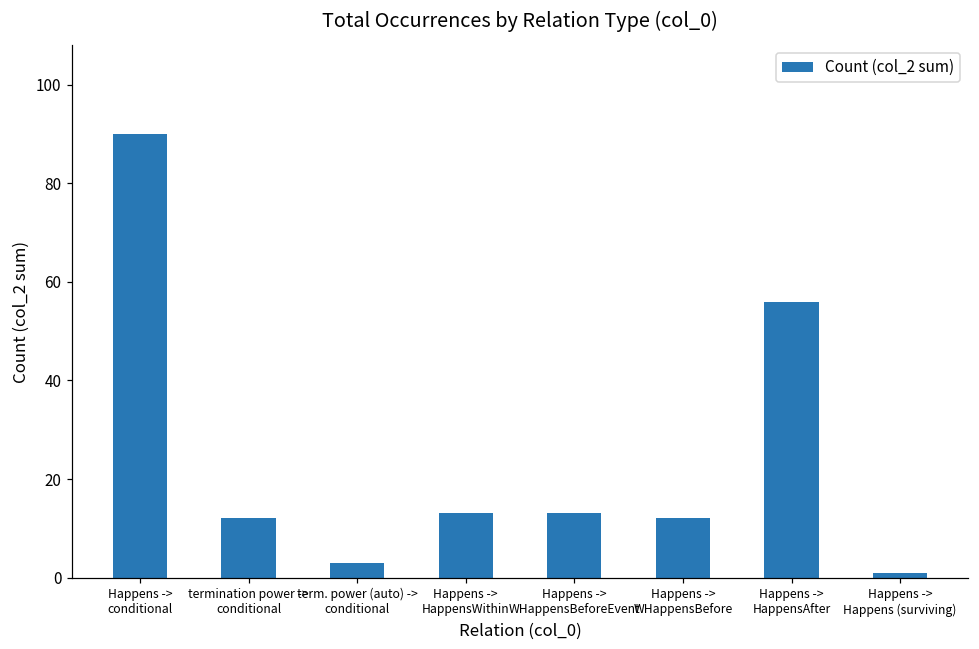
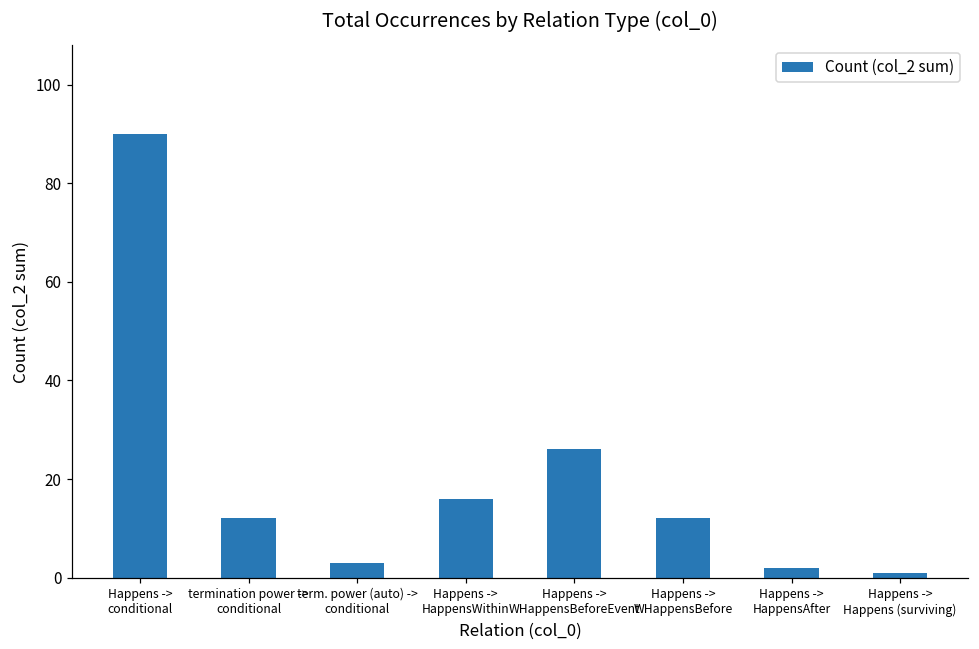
Happens -> HappensWithin: 13 -> 16
Happens -> WHappensBeforeEvent: 13 -> 26
Happens -> HappensAfter: 56 -> 2
